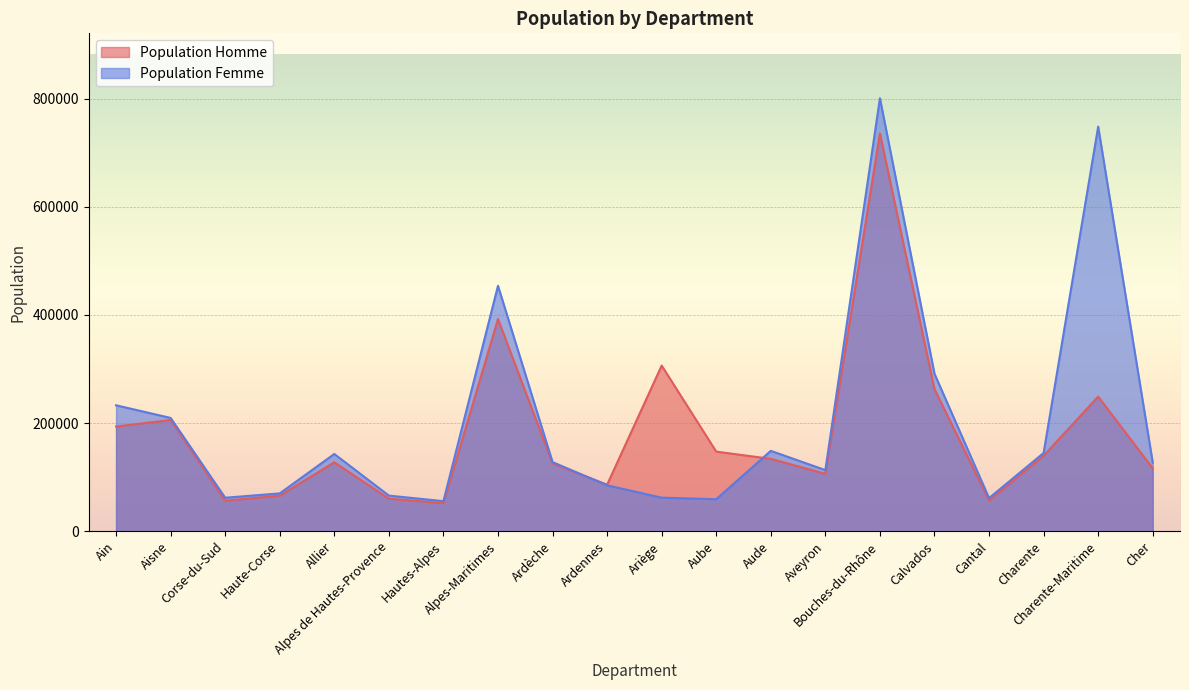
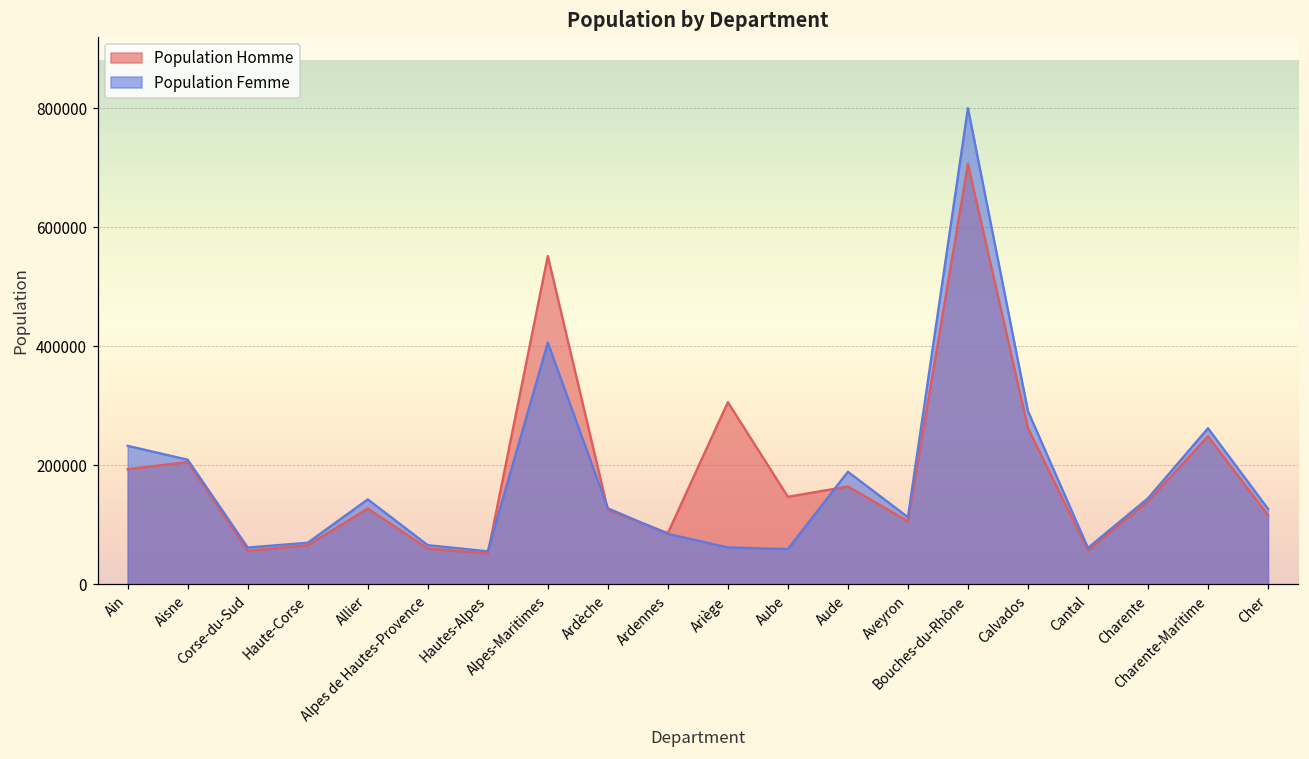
Population Homme, Alpes-Maritimes: 390000 -> 550000
Population Femme, Alpes-Maritimes: 450000 -> 410000
Population Homme, Aude: 130000 -> 160000
Population Femme, Aude: 150000 -> 190000
Population Homme, Bouches-du-Rhône: 740000 -> 710000
Population Femme, Charente-Maritime: 750000 -> 260000
